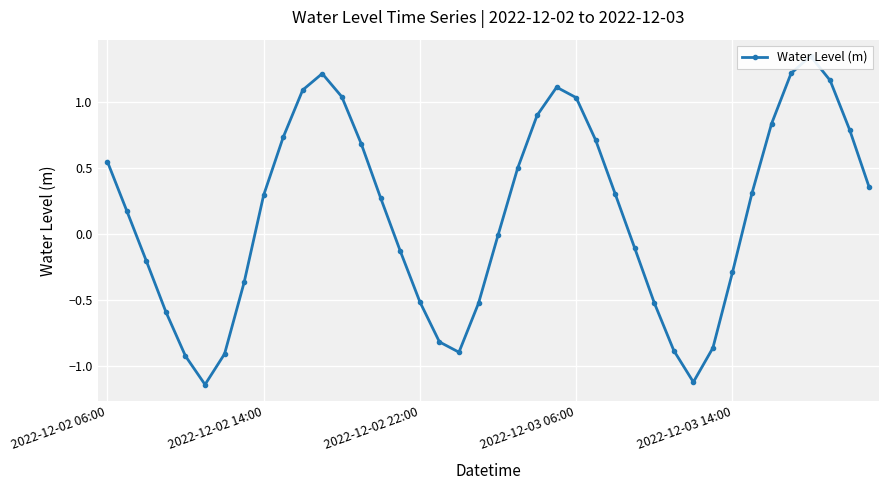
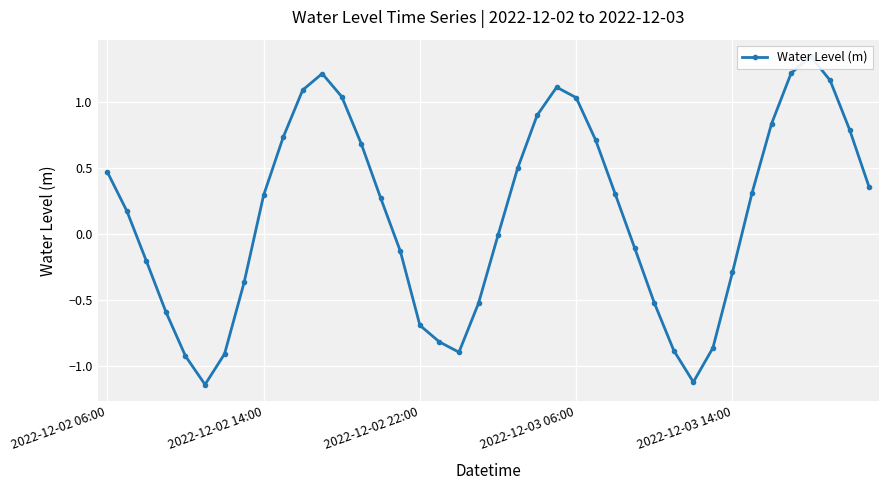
2022-12-02 06:00: 0.55 -> 0.47
2022-12-02 22:00: -0.51 -> -0.69
